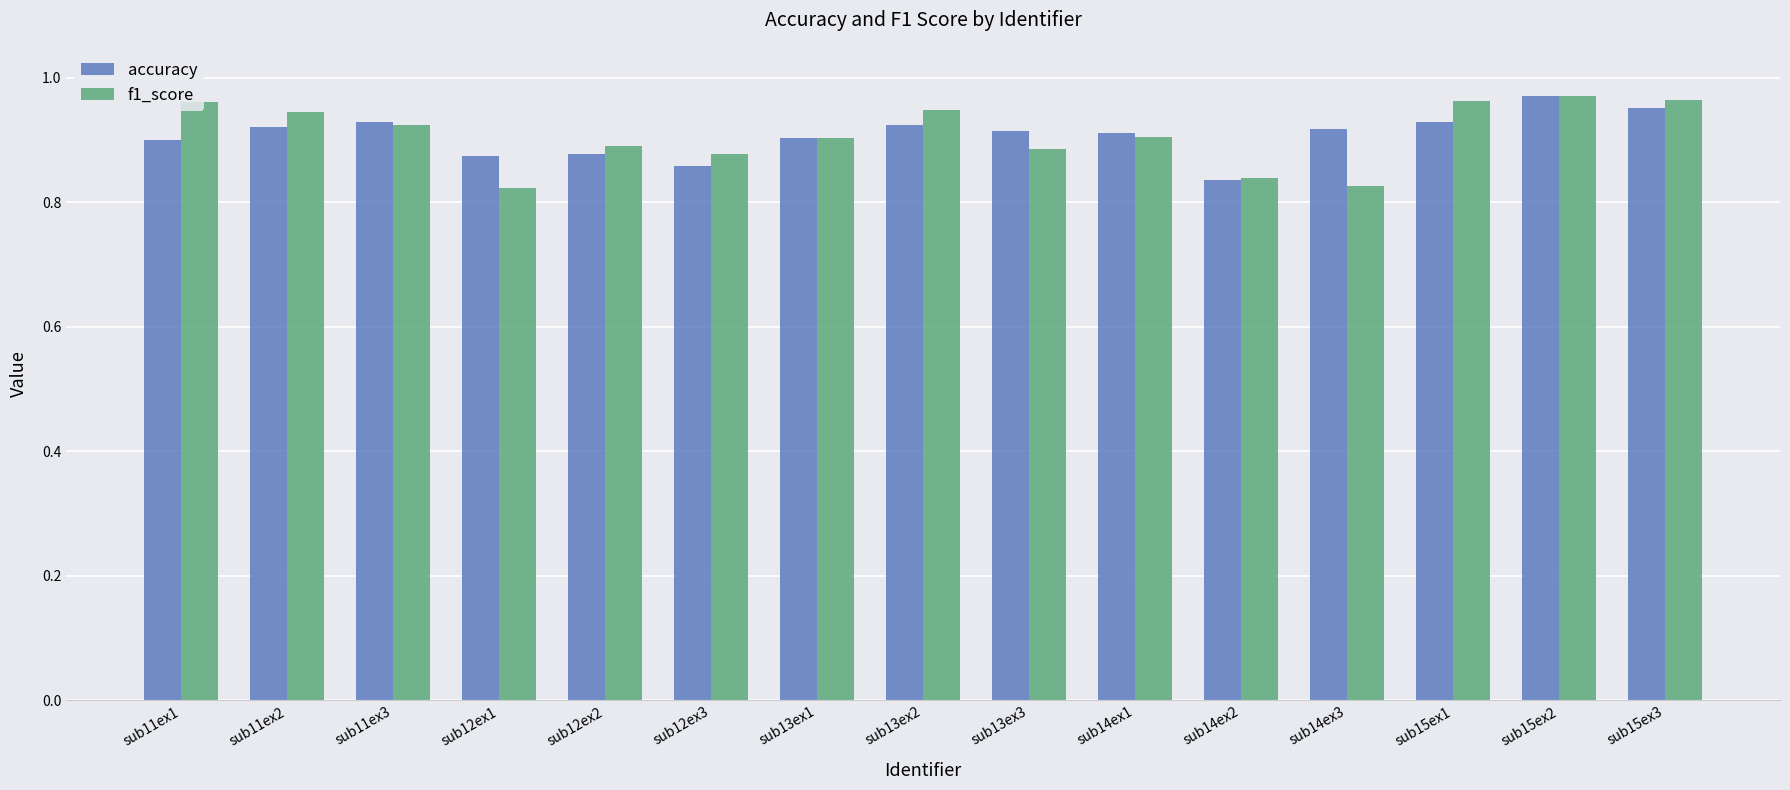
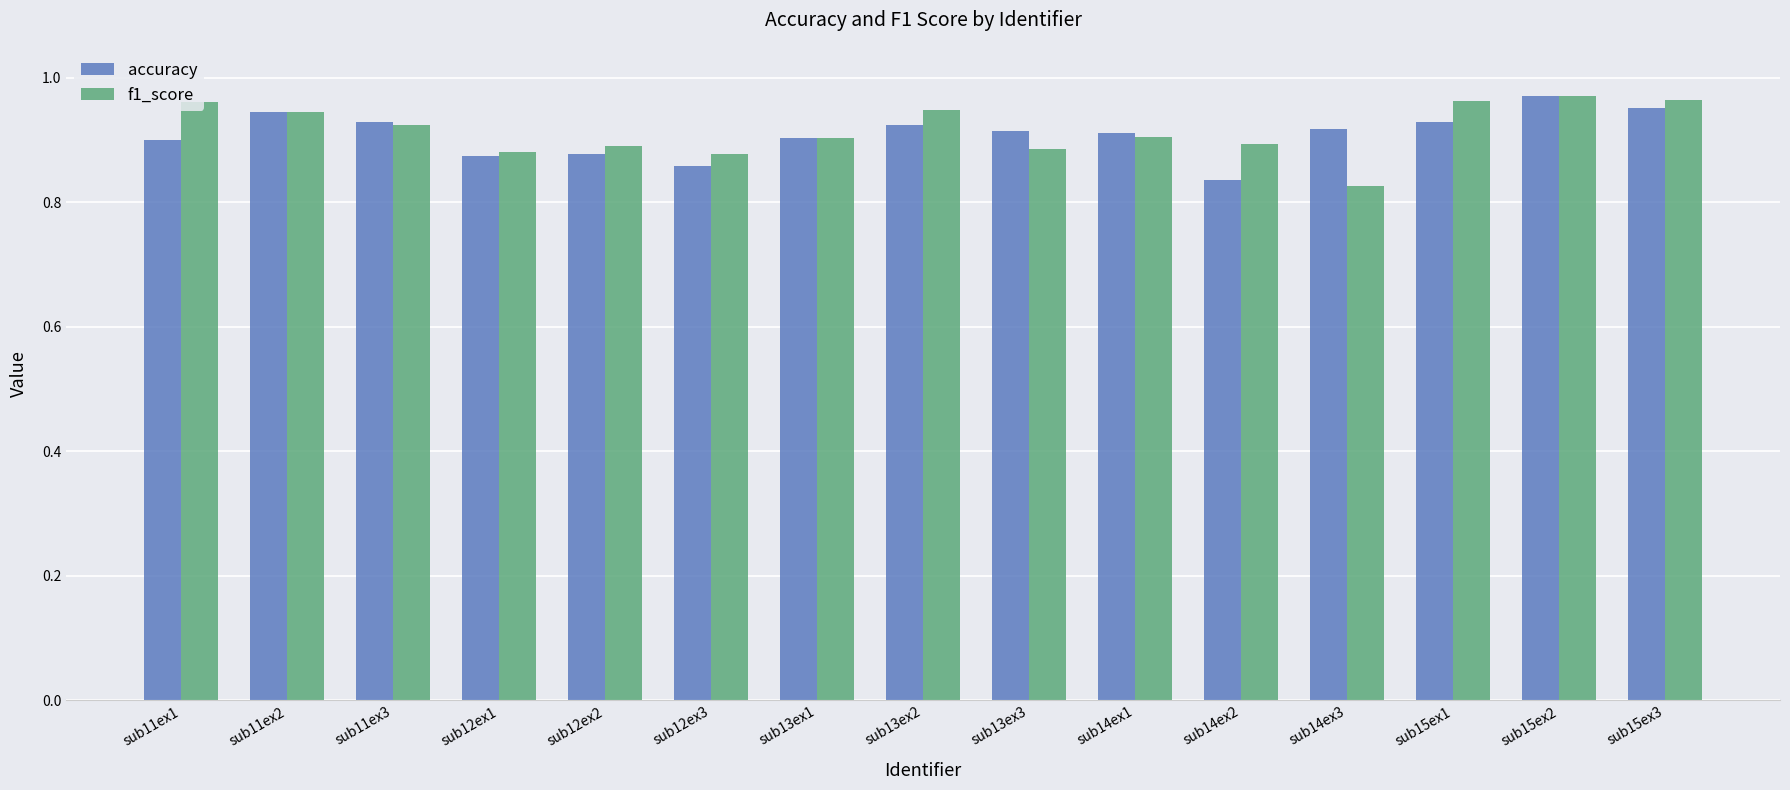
accuracy, sub11ex2: 0.92 -> 0.95
f1_score, sub12ex1: 0.82 -> 0.88
f1_score, sub14ex2: 0.84 -> 0.89
